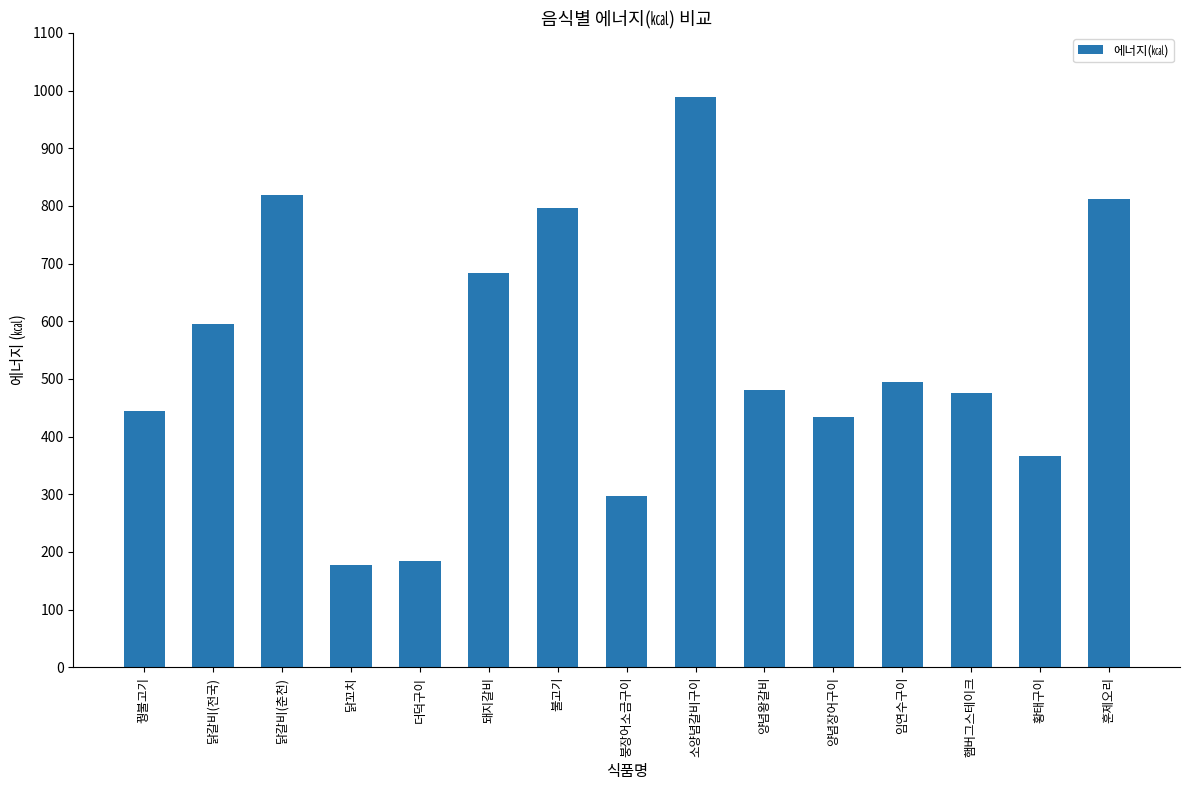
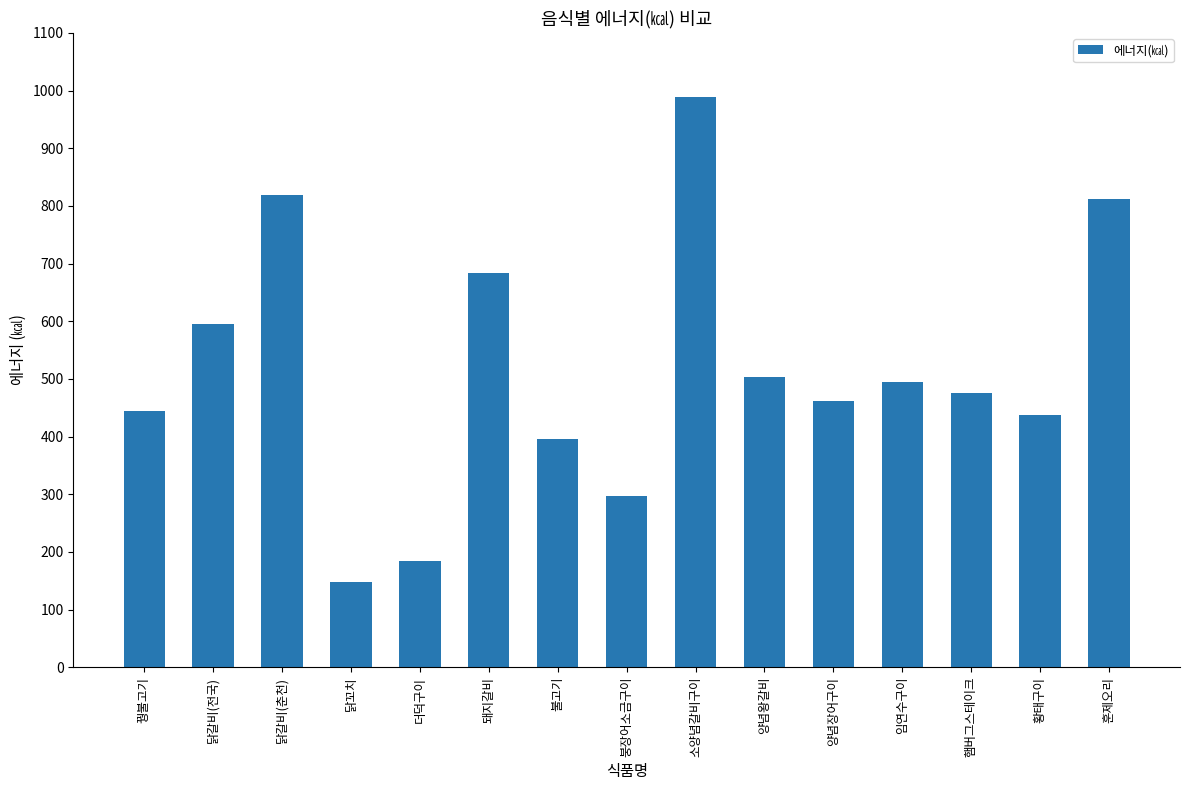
닭꼬치: 180 -> 150
불고기: 800 -> 400
양념왕갈비: 480 -> 500
양념장어구이: 430 -> 460
황태구이: 370 -> 440
